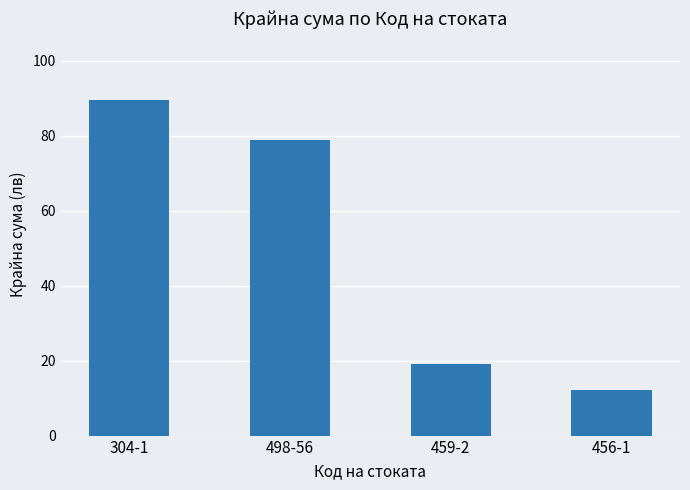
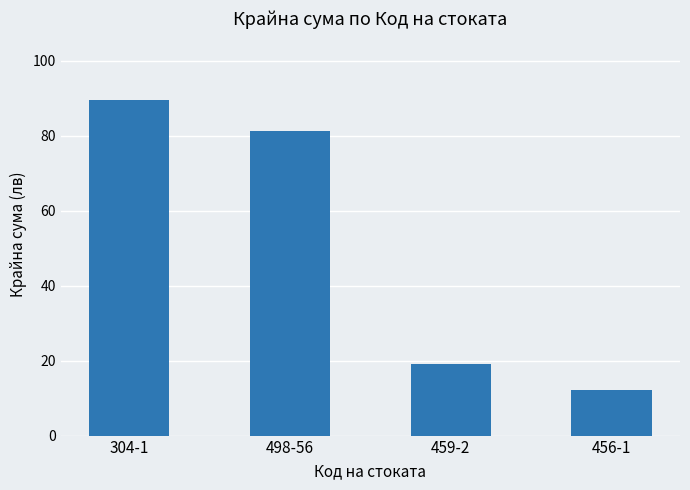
498-56: 79 -> 81
